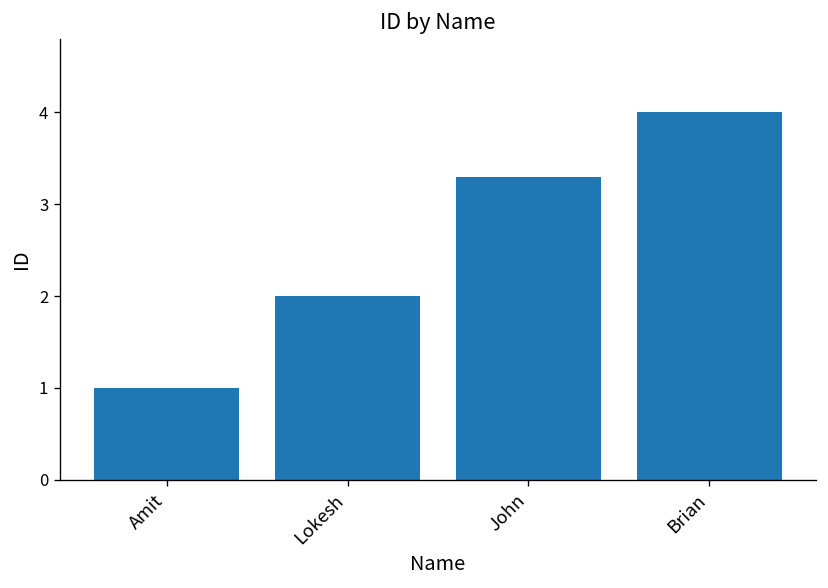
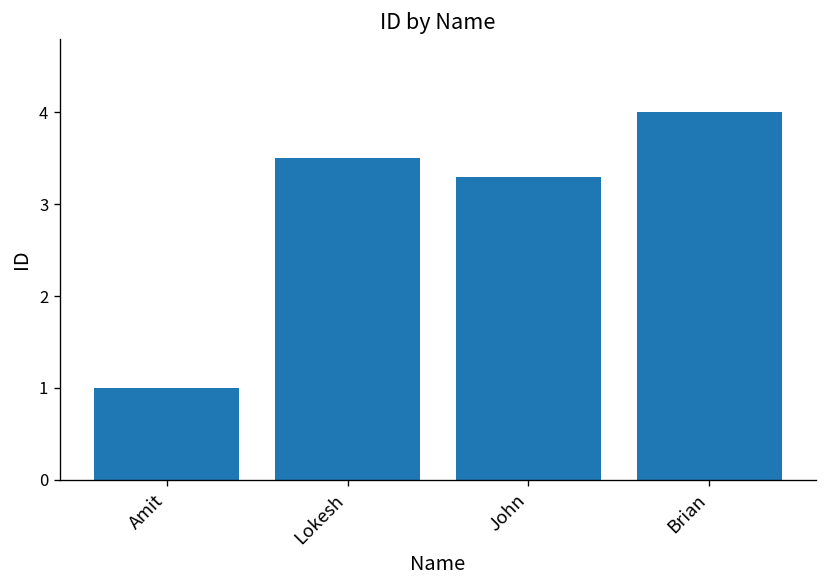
Lokesh: 2.0 -> 3.5
